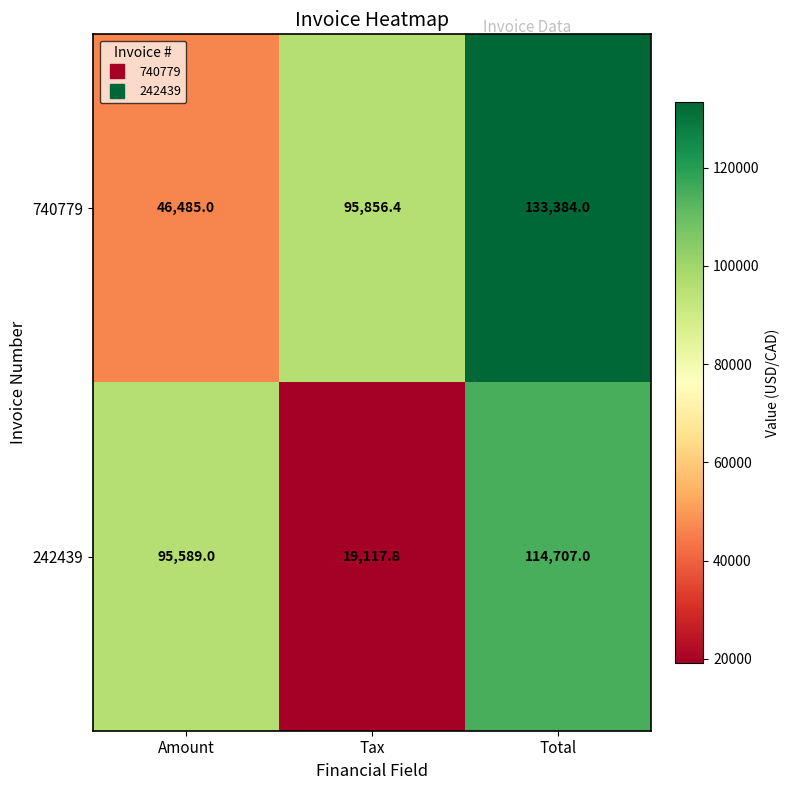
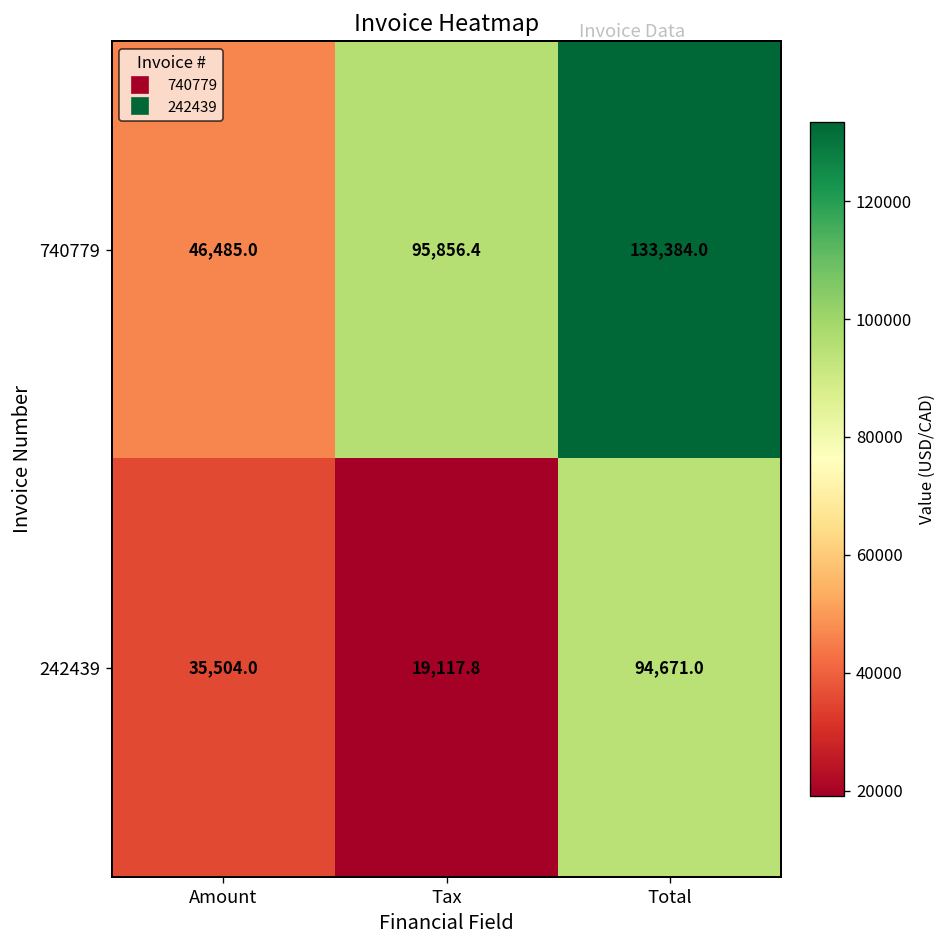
242439, Amount: 95,589.0 -> 35,504.0
242439, Total: 114,707.0 -> 94,671.0
